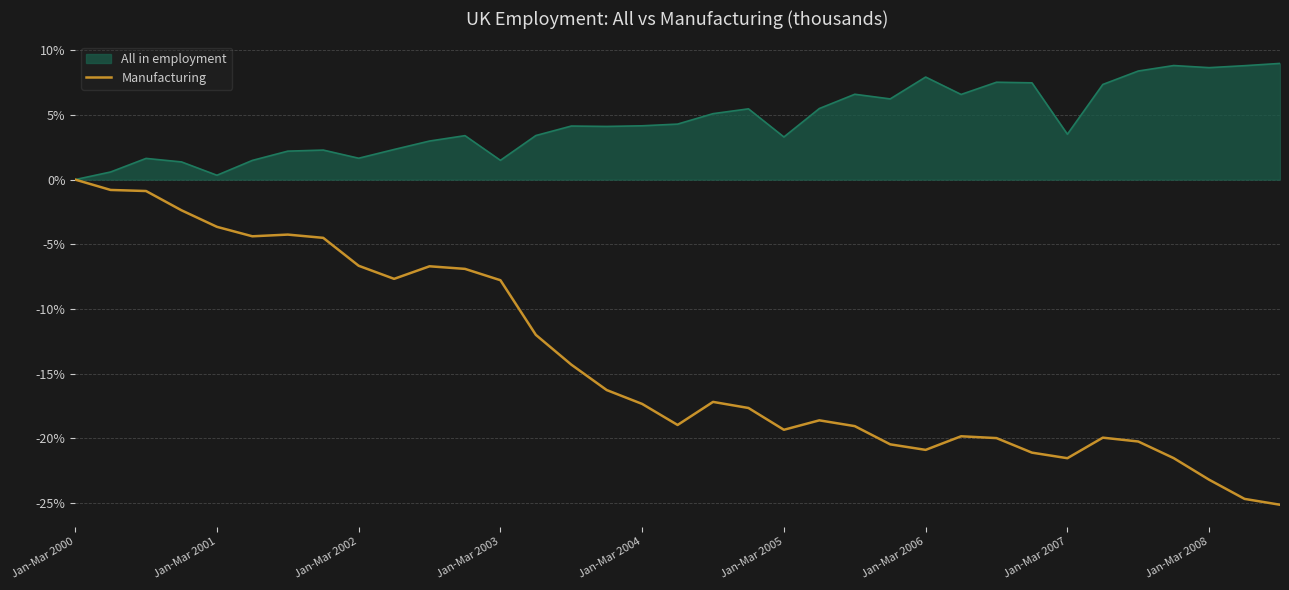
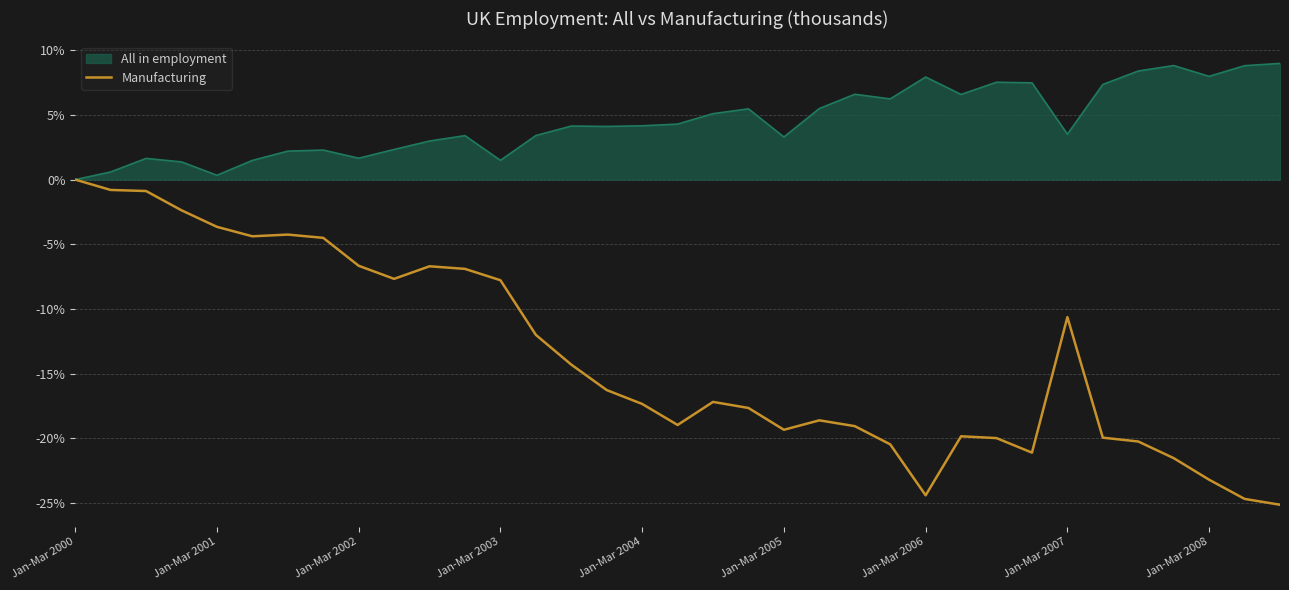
Manufacturing, Jan-Mar 2006: -20.9% -> -24.4%
Manufacturing, Jan-Mar 2007: -21.5% -> -10.6%
All in employment, Jan-Mar 2008: 8.7% -> 8.0%
